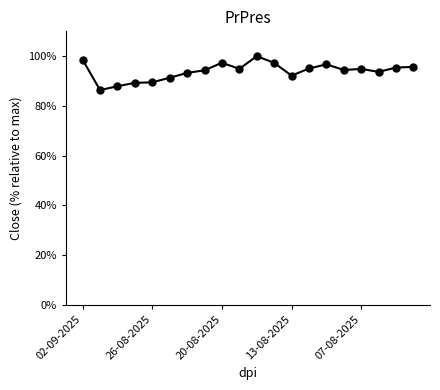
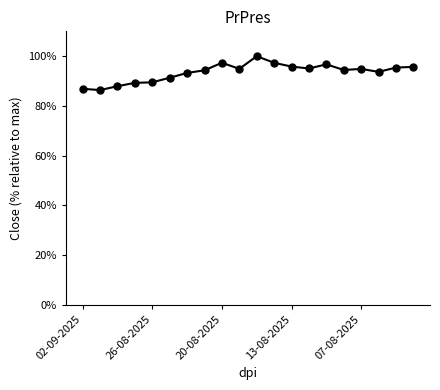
02-09-2025: 99% -> 87%
13-08-2025: 92% -> 96%
